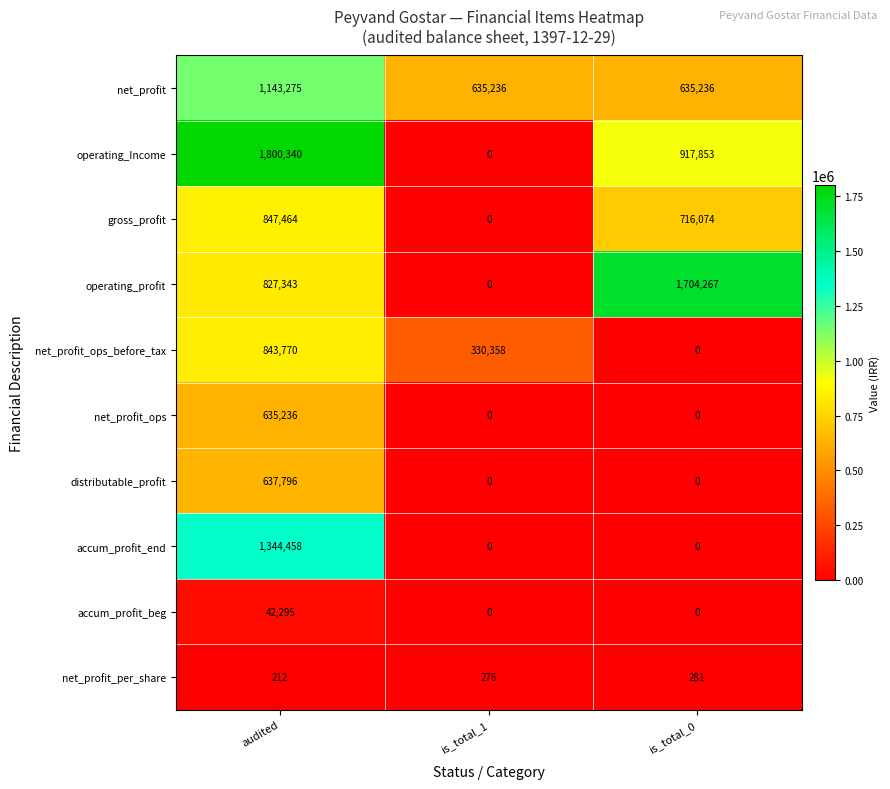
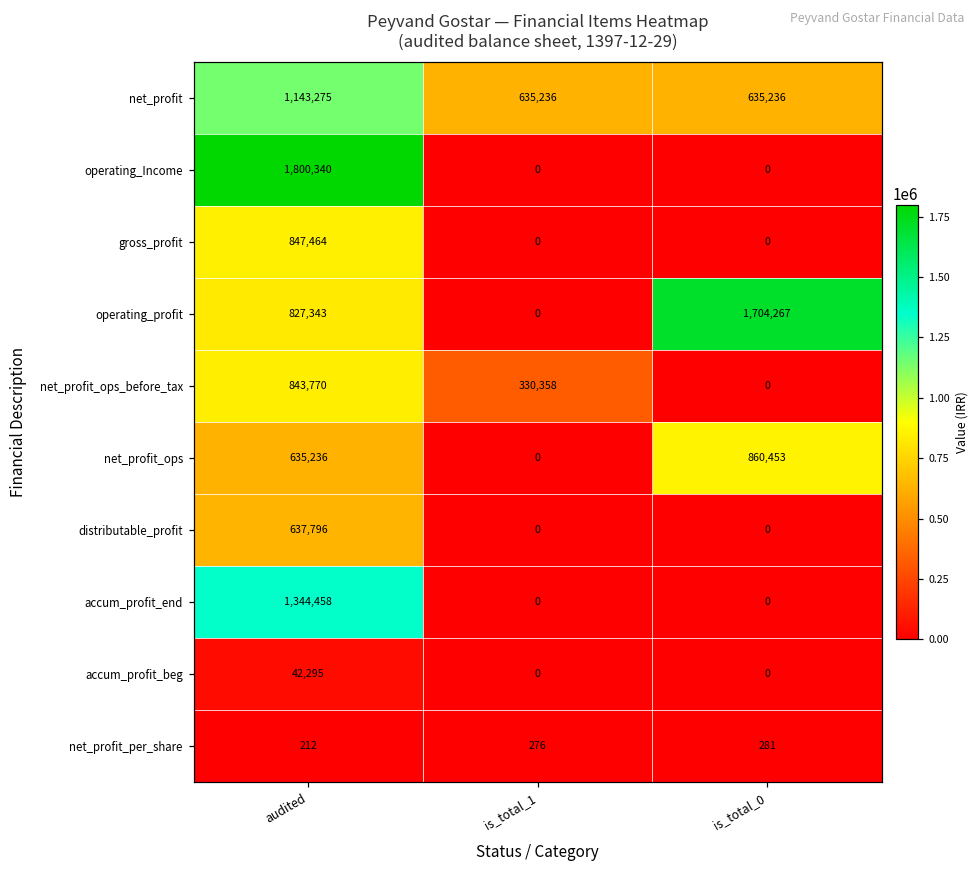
operating_Income, is_total_0: 917,853 -> 0
gross_profit, is_total_0: 716,074 -> 0
net_profit_ops, is_total_0: 0 -> 860,453
